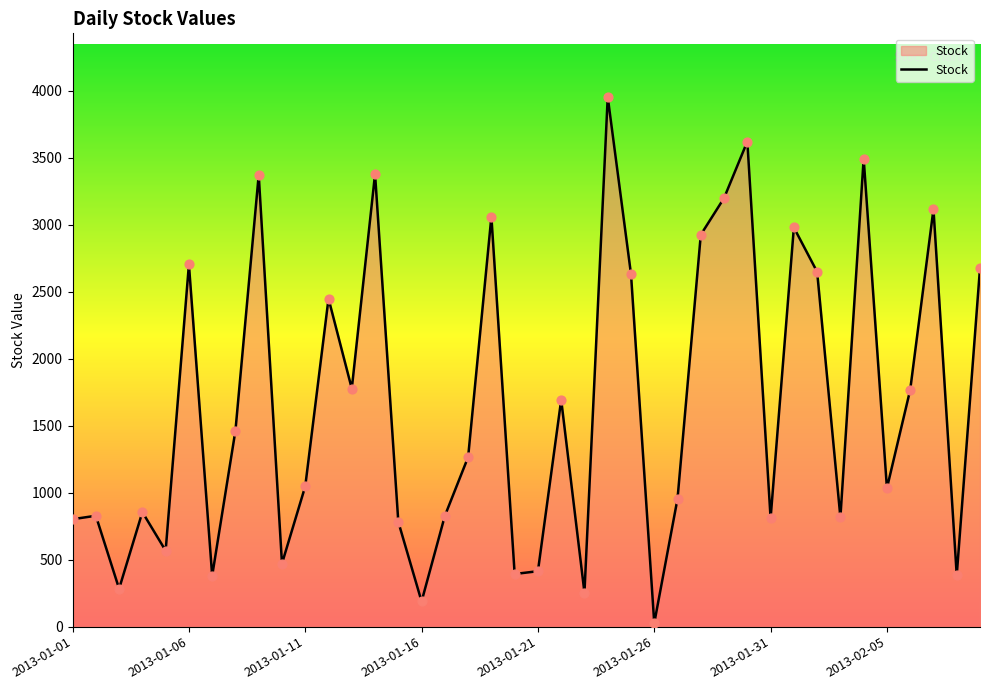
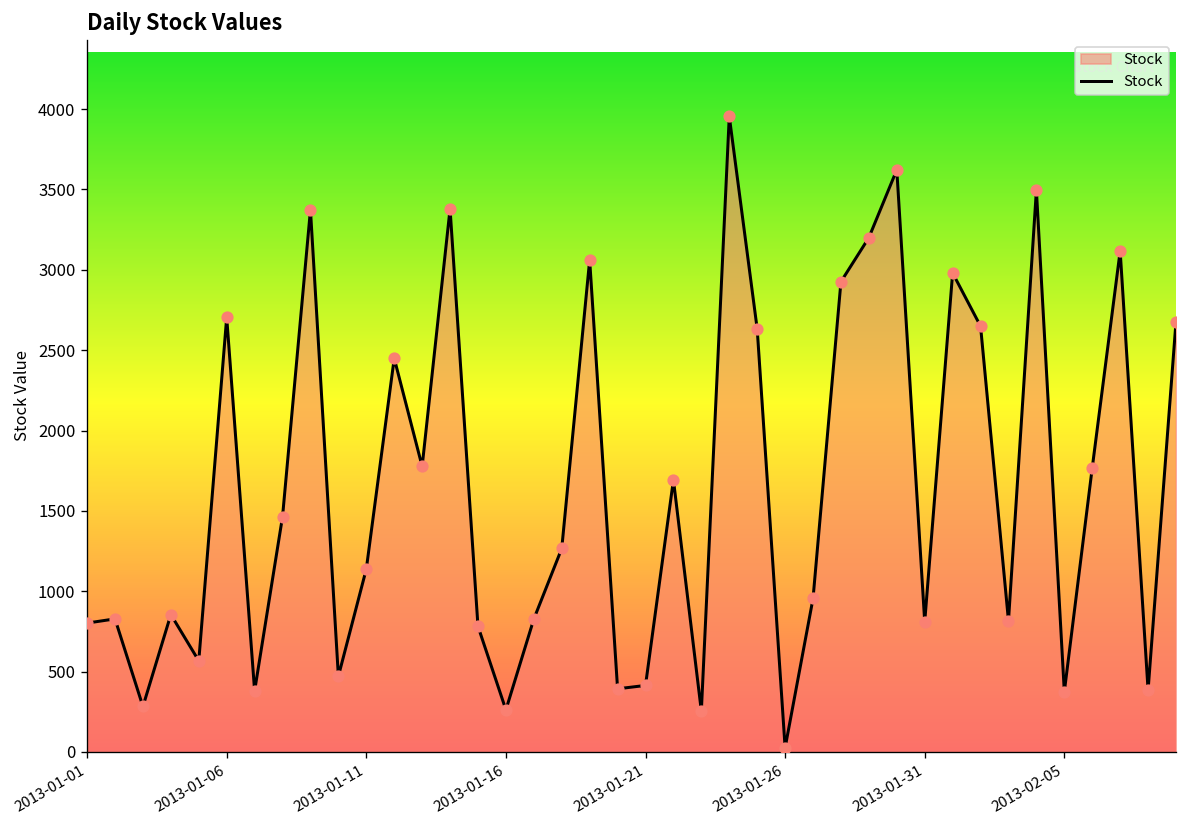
2013-01-11: 1050 -> 1140
2013-01-16: 190 -> 260
2013-02-05: 1030 -> 370
